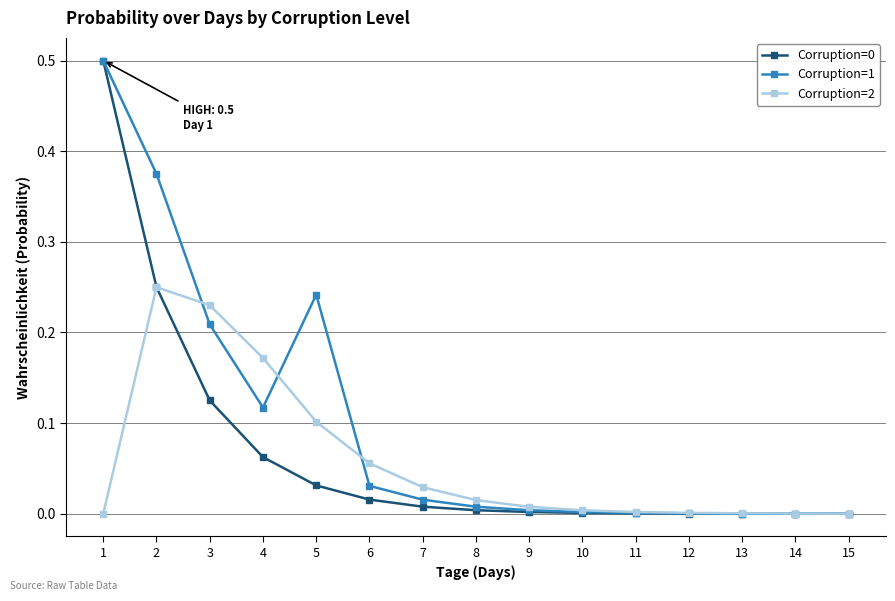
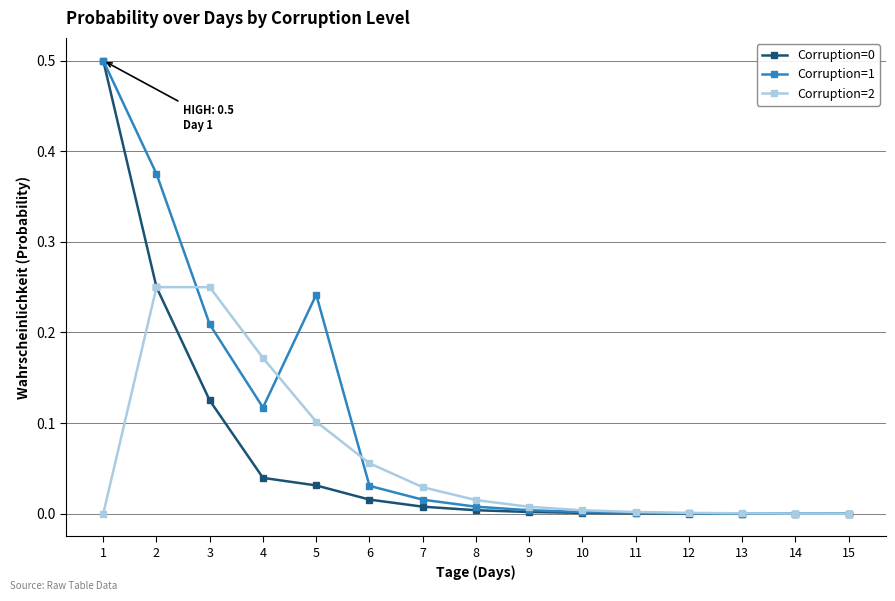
Corruption=2, 3: 0.23 -> 0.25
Corruption=0, 4: 0.06 -> 0.04
